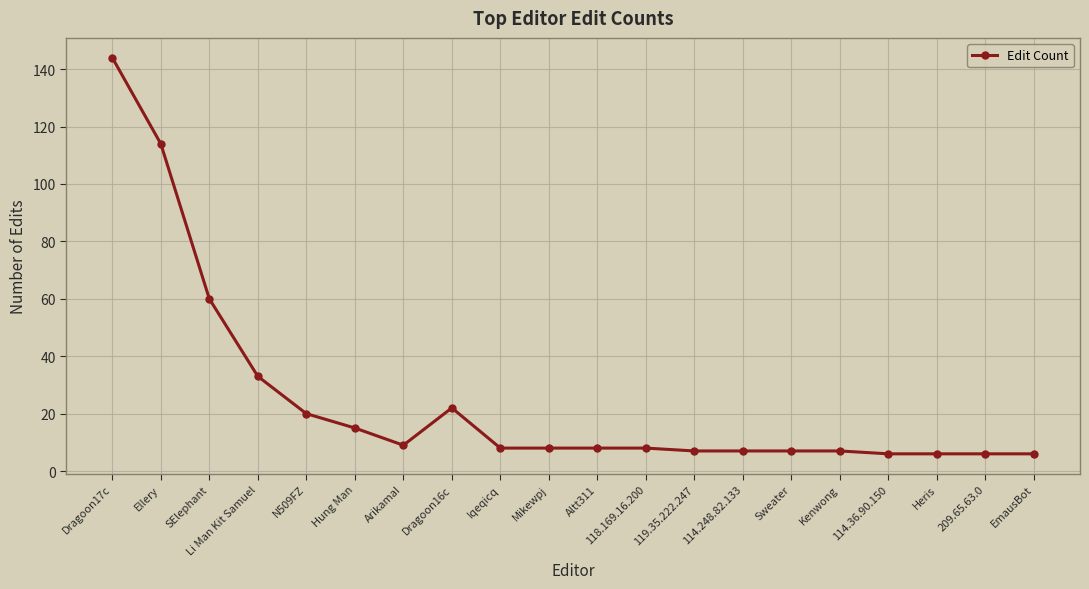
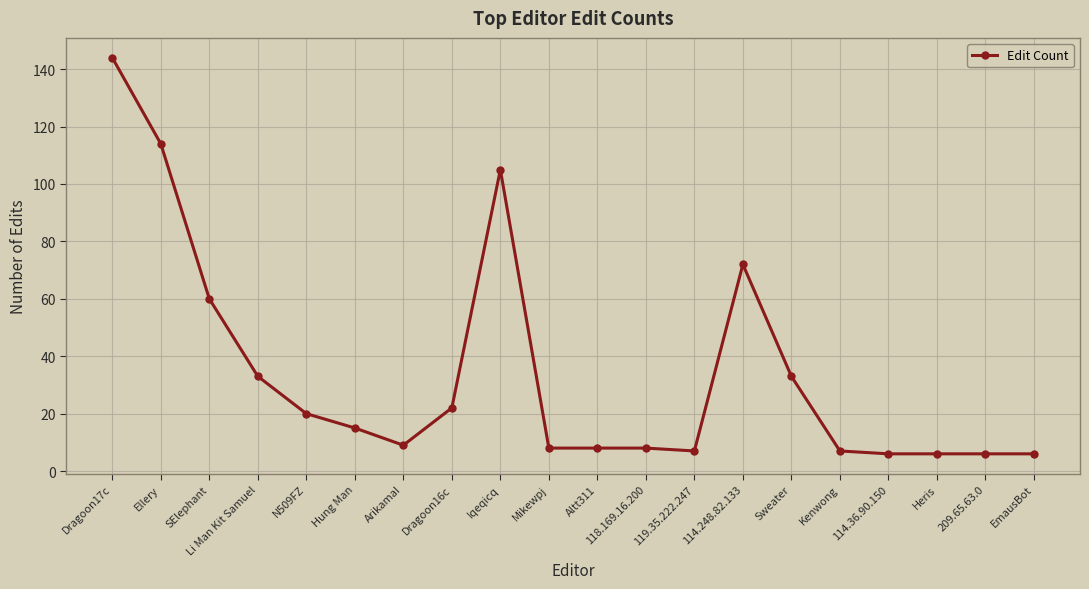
Iqeqicq: 8 -> 105
114.248.82.133: 7 -> 72
Sweater: 7 -> 33
